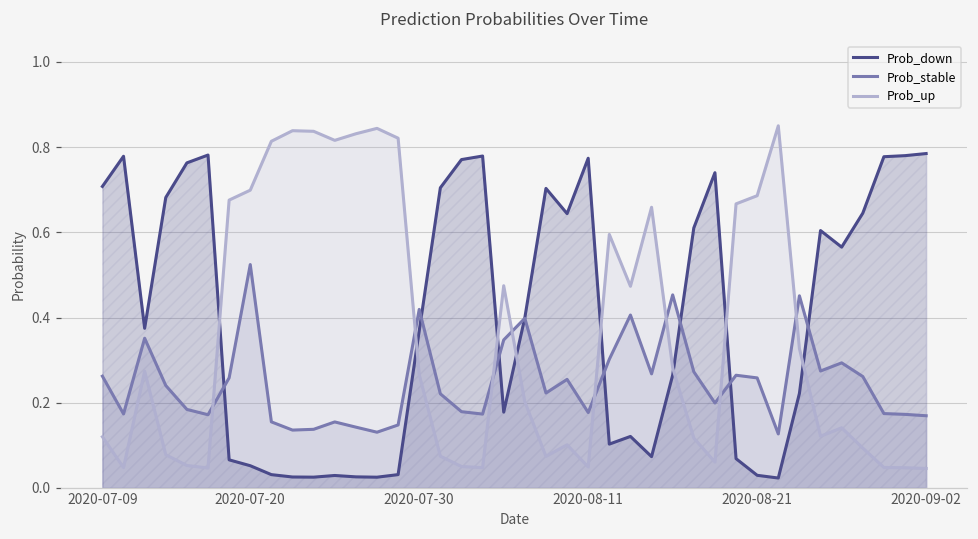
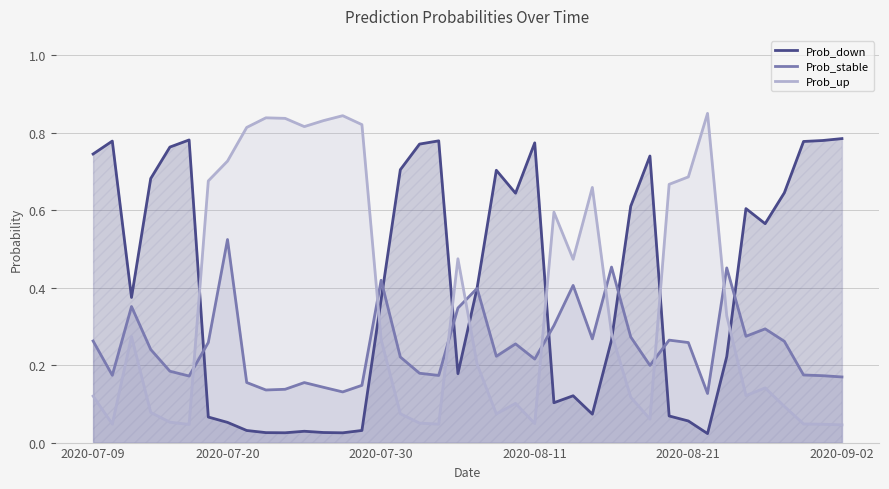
Prob_down, 2020-07-09: 0.71 -> 0.75
Prob_up, 2020-07-20: 0.70 -> 0.73
Prob_stable, 2020-08-11: 0.18 -> 0.22
Prob_down, 2020-08-21: 0.03 -> 0.06
